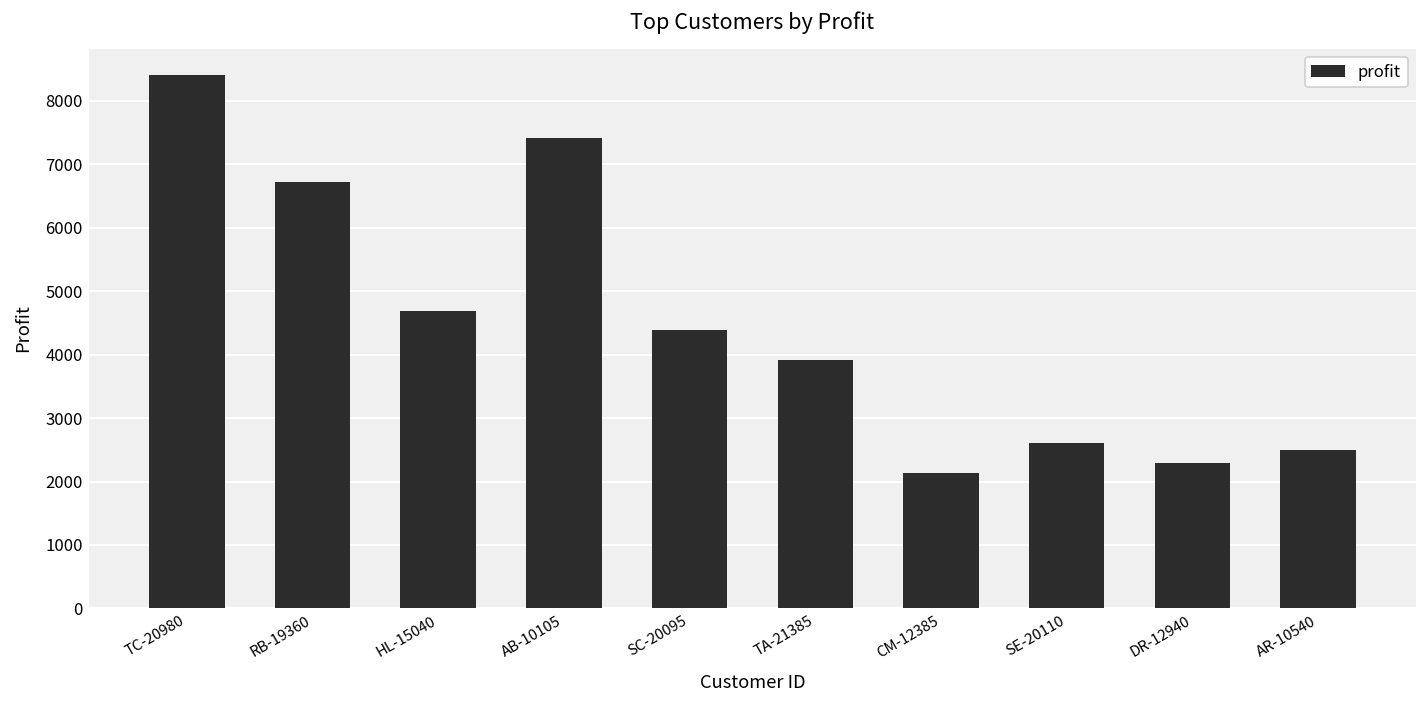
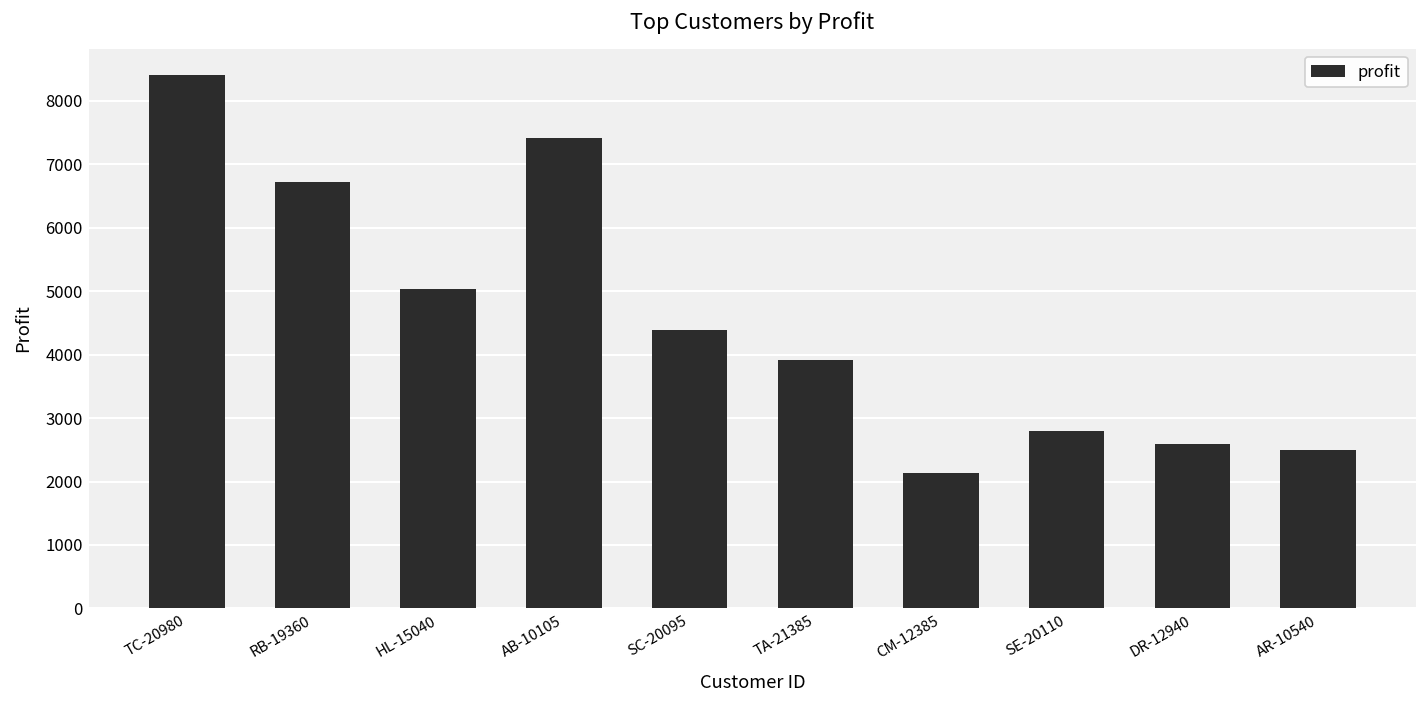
HL-15040: 4700 -> 5000
SE-20110: 2600 -> 2800
DR-12940: 2300 -> 2600
